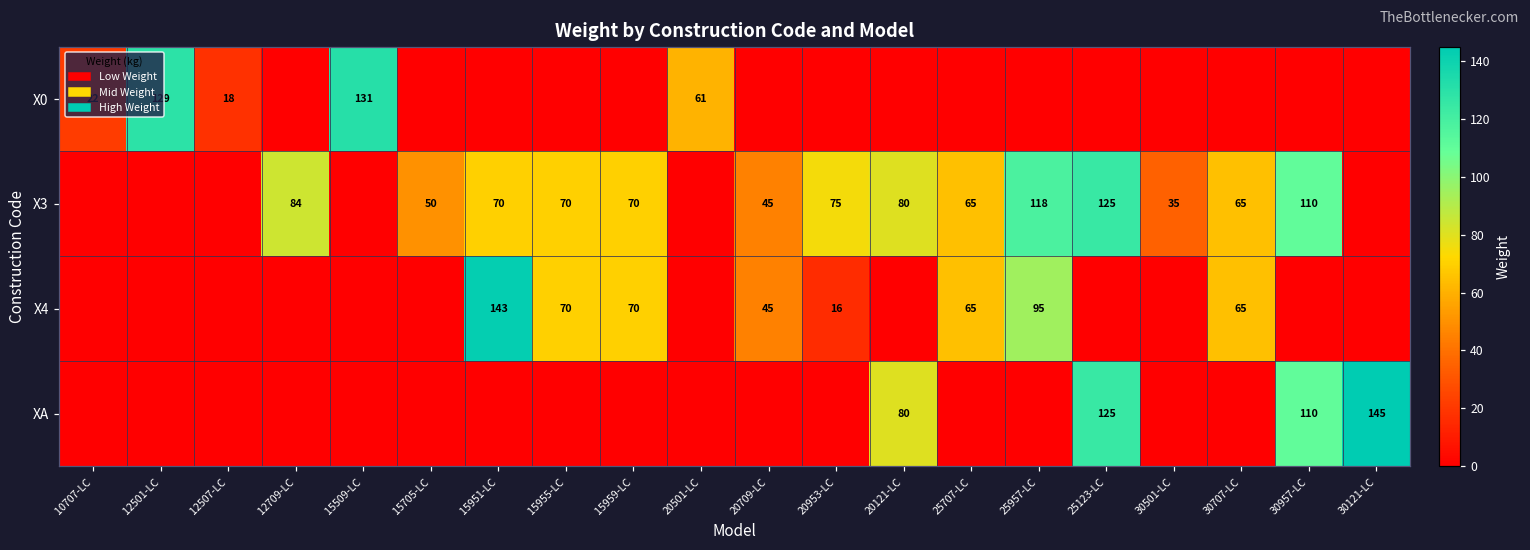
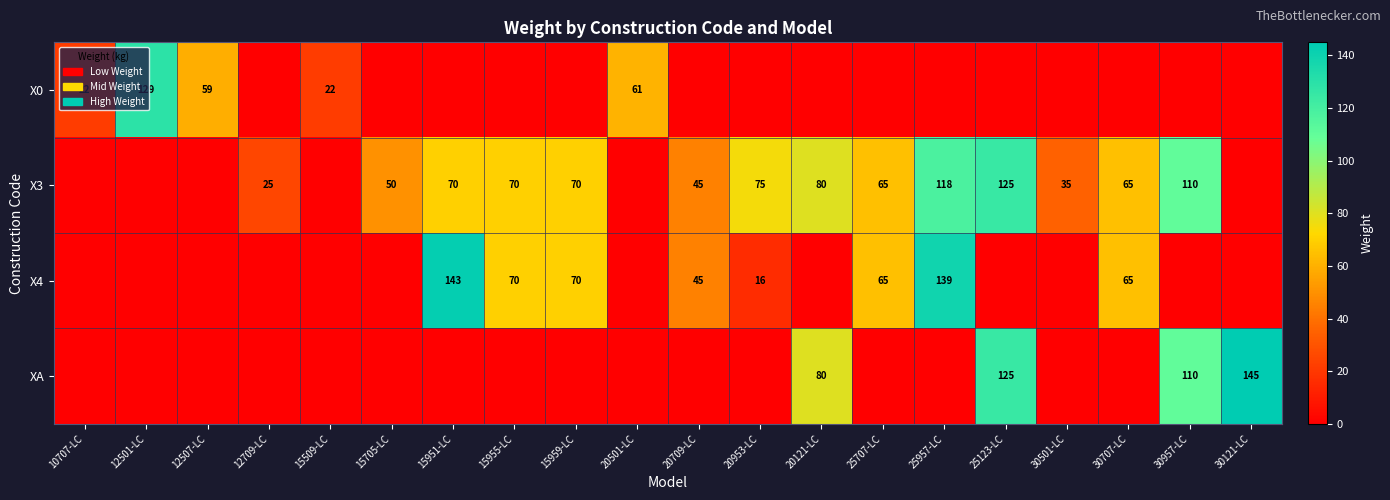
X0, 12507-LC: 18 -> 59
X0, 15509-LC: 131 -> 22
X3, 12709-LC: 84 -> 25
X4, 25957-LC: 95 -> 139
